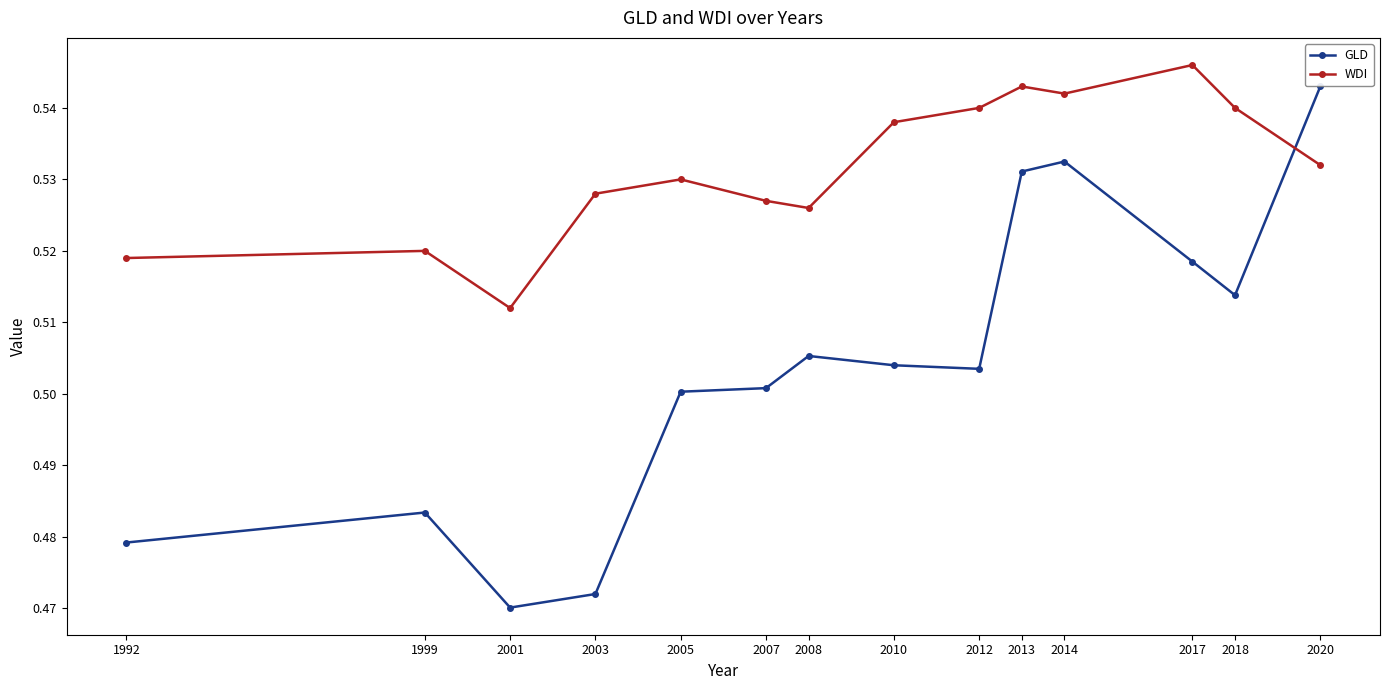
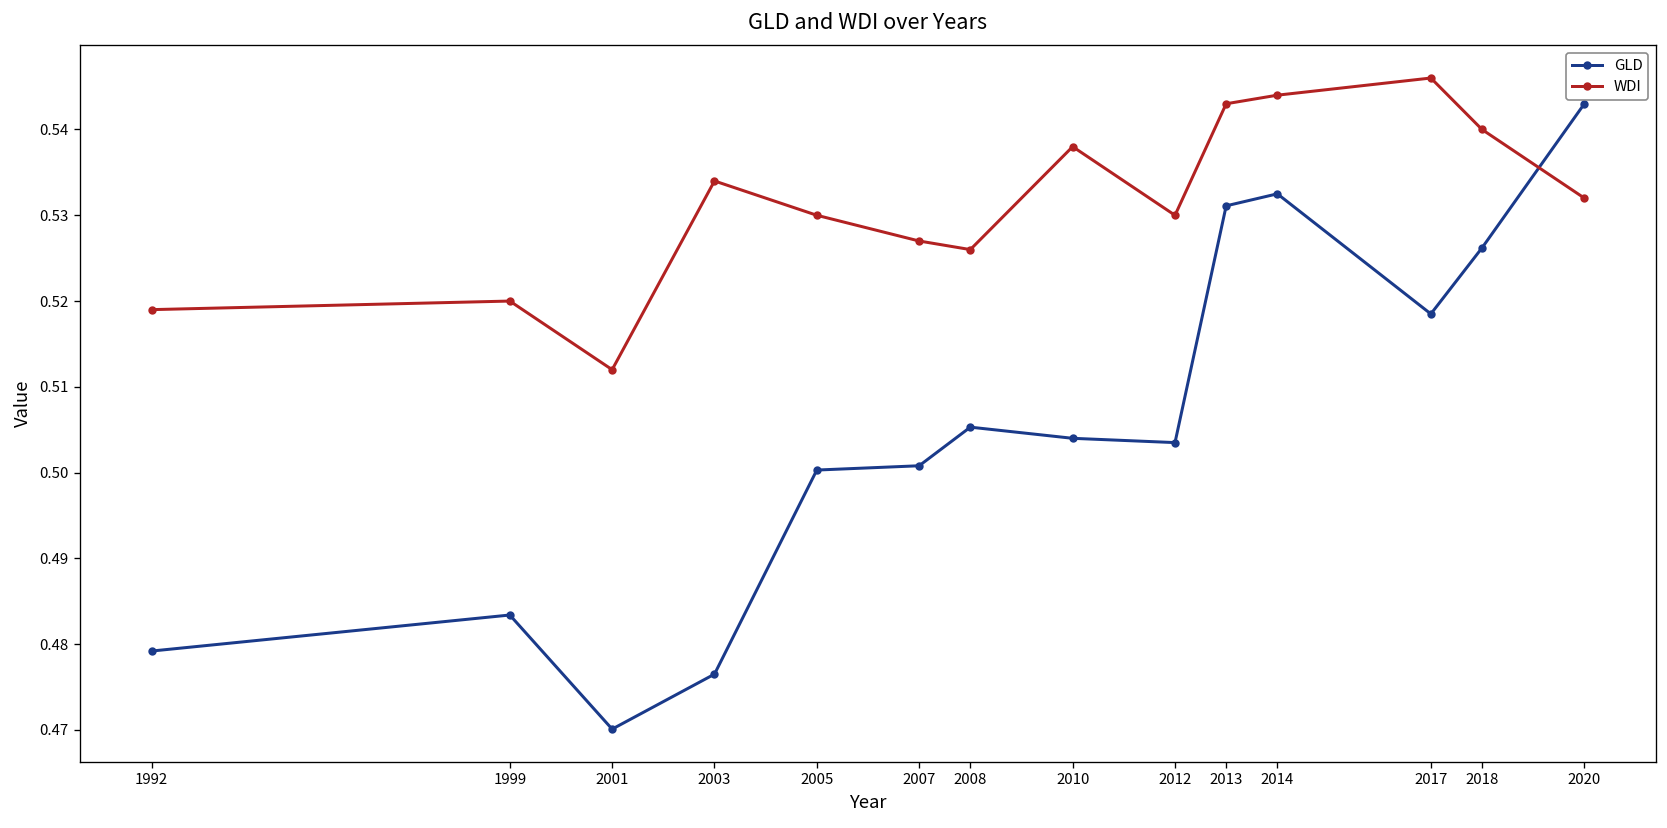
GLD, 2003: 0.472 -> 0.477
WDI, 2003: 0.528 -> 0.534
WDI, 2012: 0.54 -> 0.53
WDI, 2014: 0.542 -> 0.544
GLD, 2018: 0.514 -> 0.526
